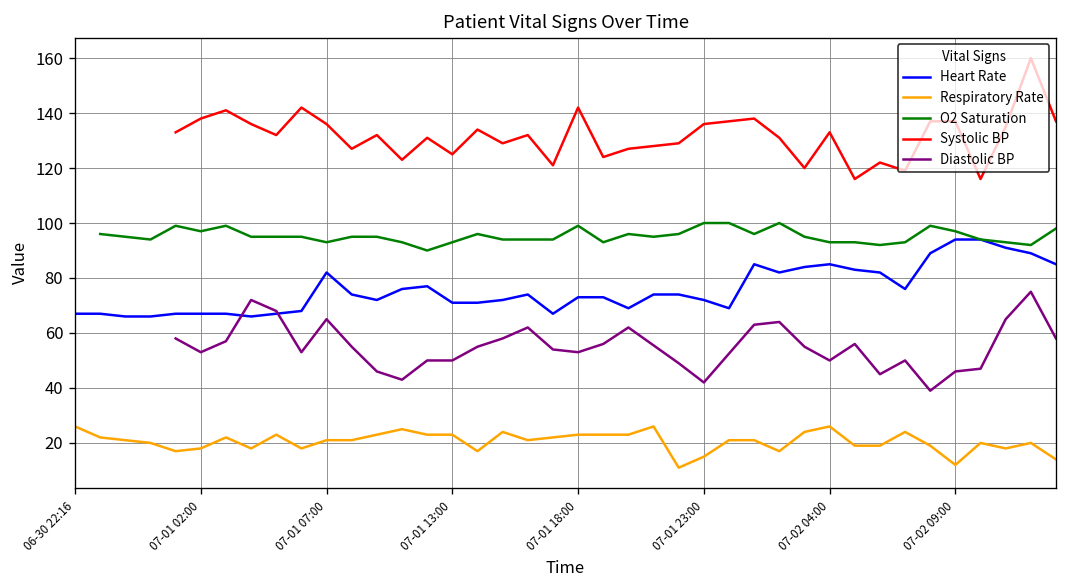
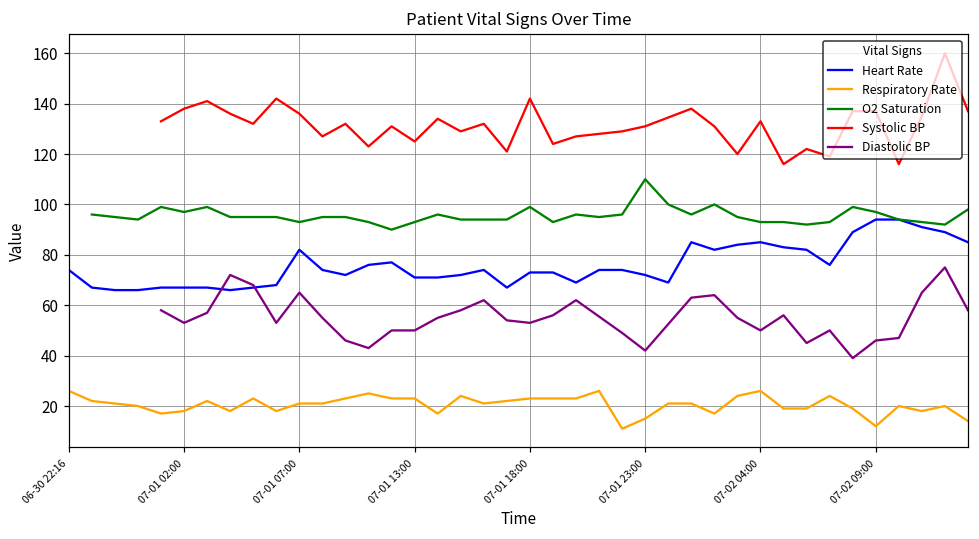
Heart Rate, 06-30 22:16: 67 -> 74
O2 Saturation, 07-01 23:00: 100 -> 110
Systolic BP, 07-01 23:00: 136 -> 131
